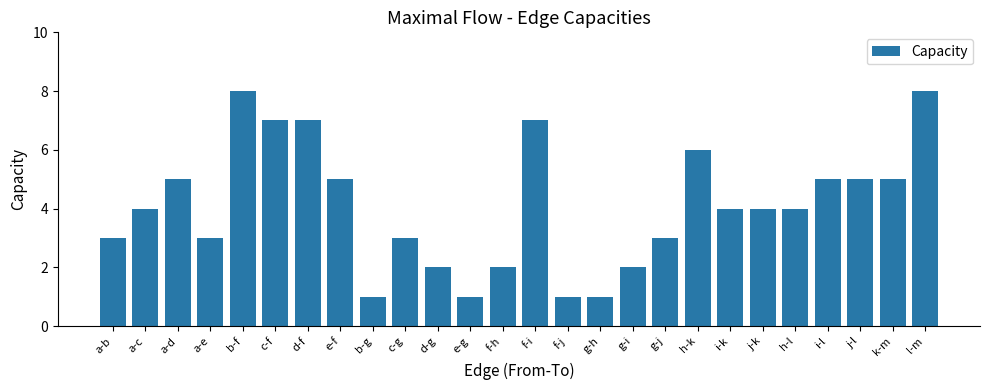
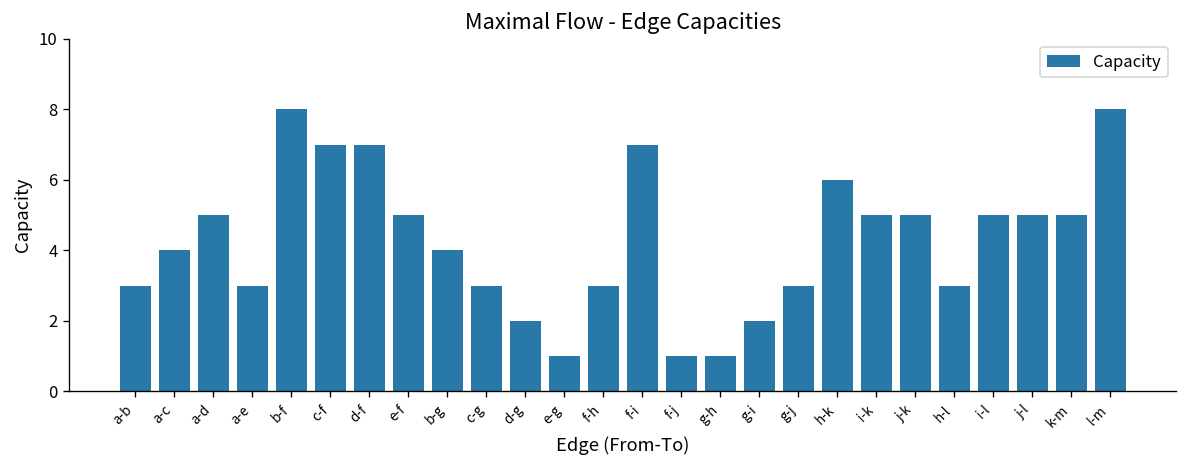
b-g: 1 -> 4
f-h: 2 -> 3
i-k: 4 -> 5
j-k: 4 -> 5
h-l: 4 -> 3
